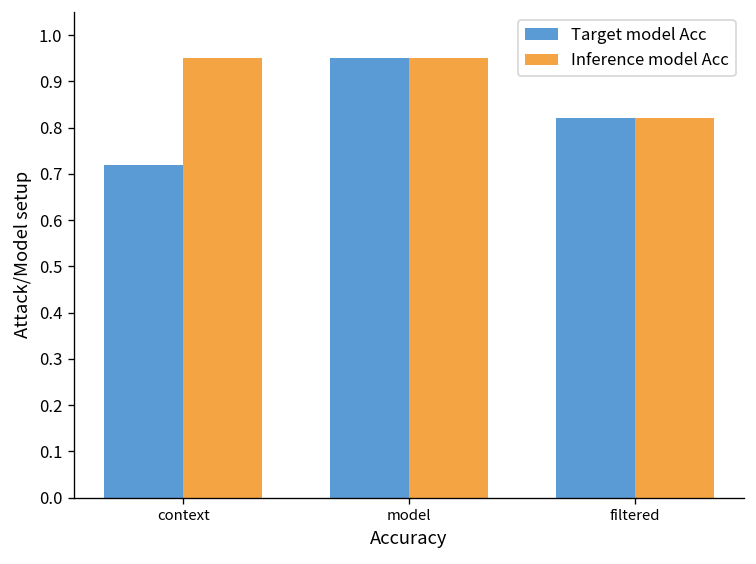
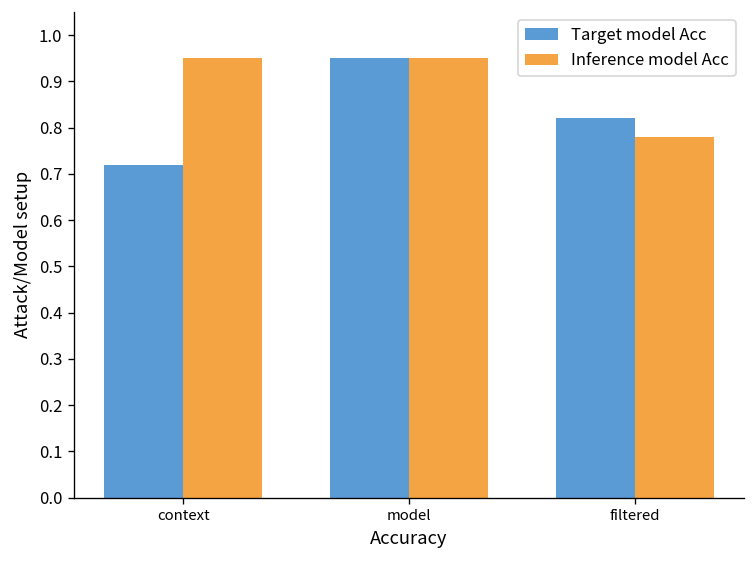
Inference model Acc, filtered: 0.82 -> 0.78
